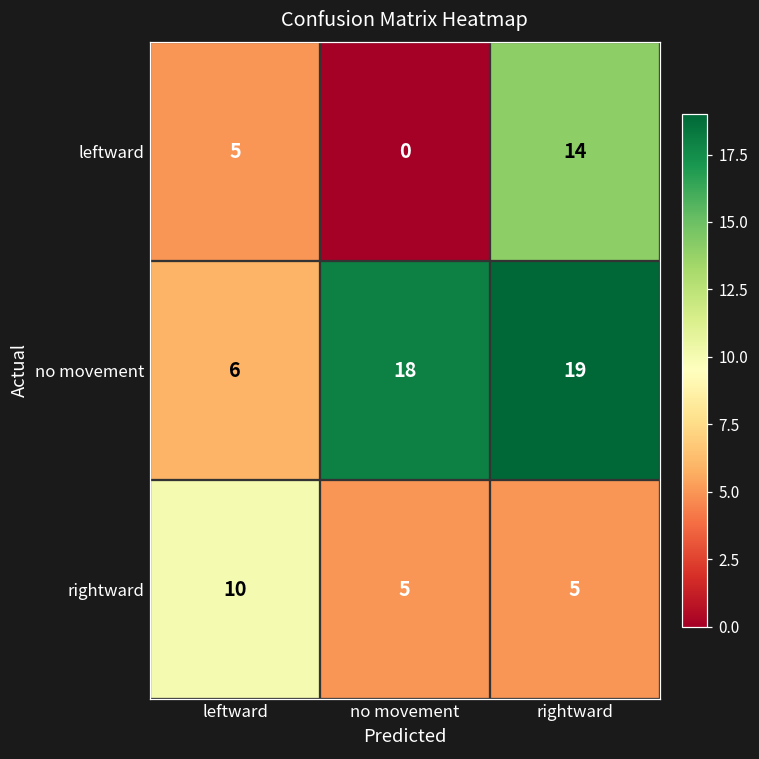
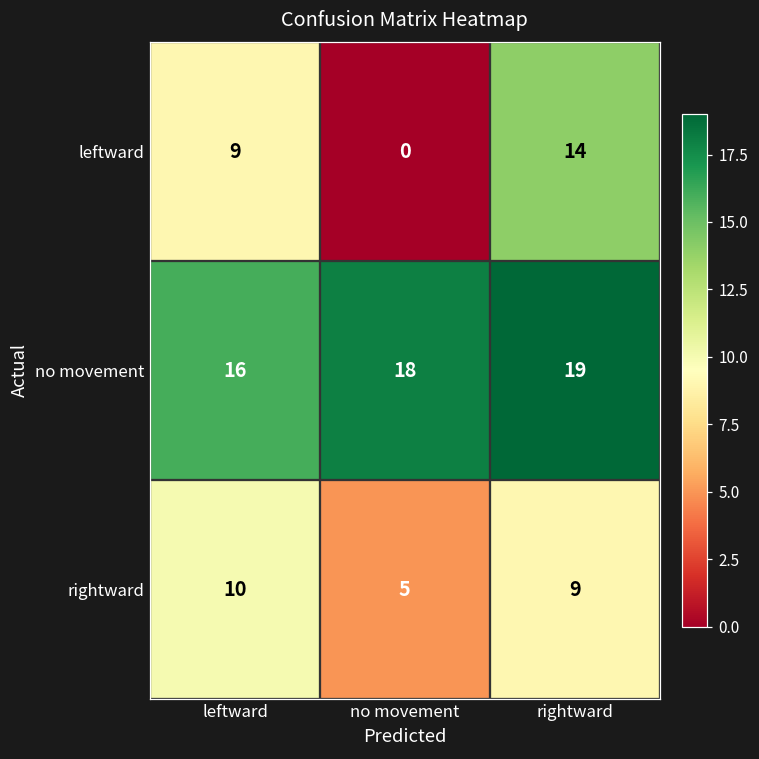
leftward, leftward: 5 -> 9
no movement, leftward: 6 -> 16
rightward, rightward: 5 -> 9
